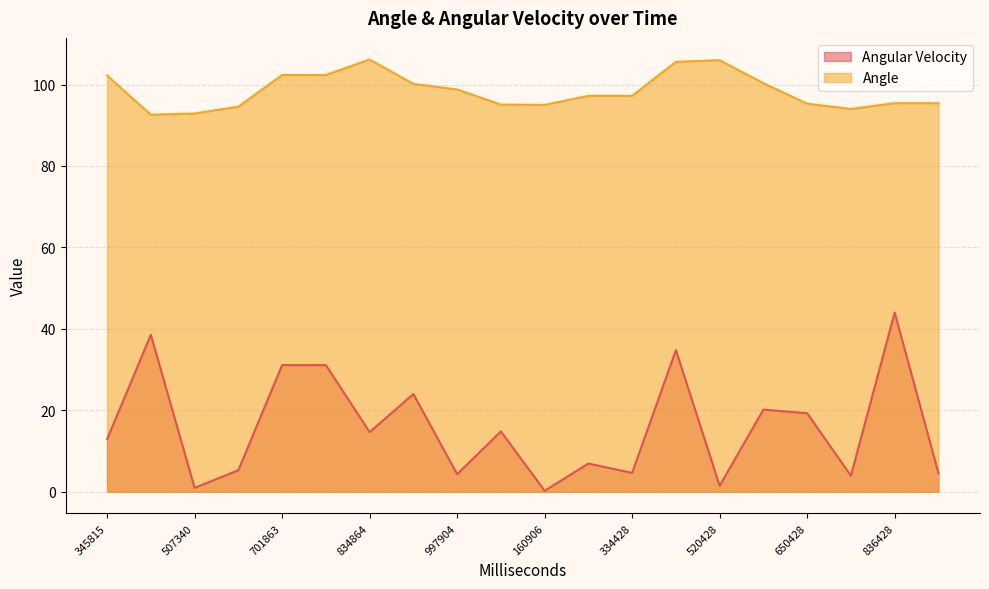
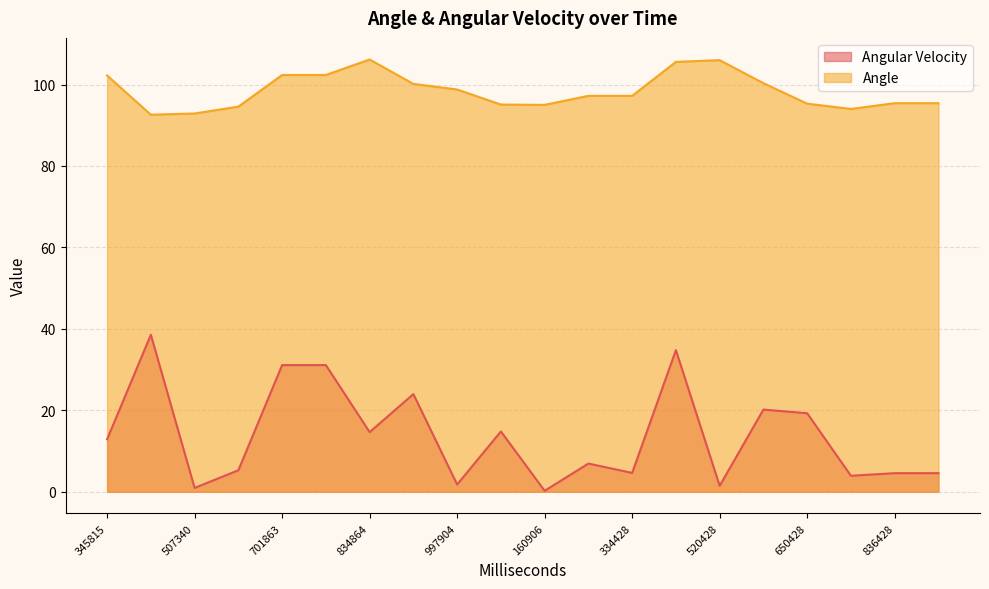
Angular Velocity, 997904: 4 -> 2
Angular Velocity, 836428: 44 -> 5
